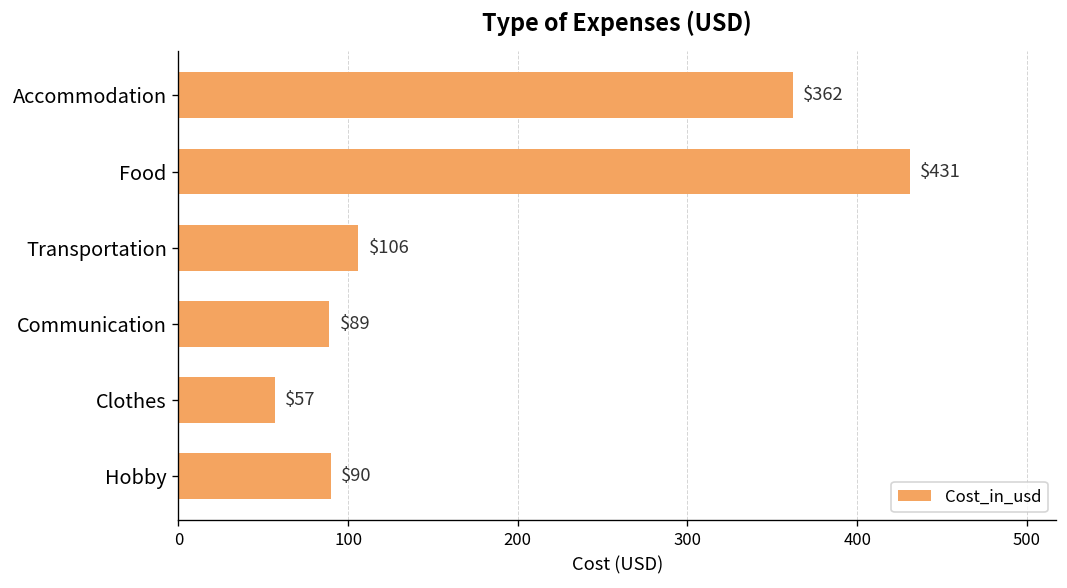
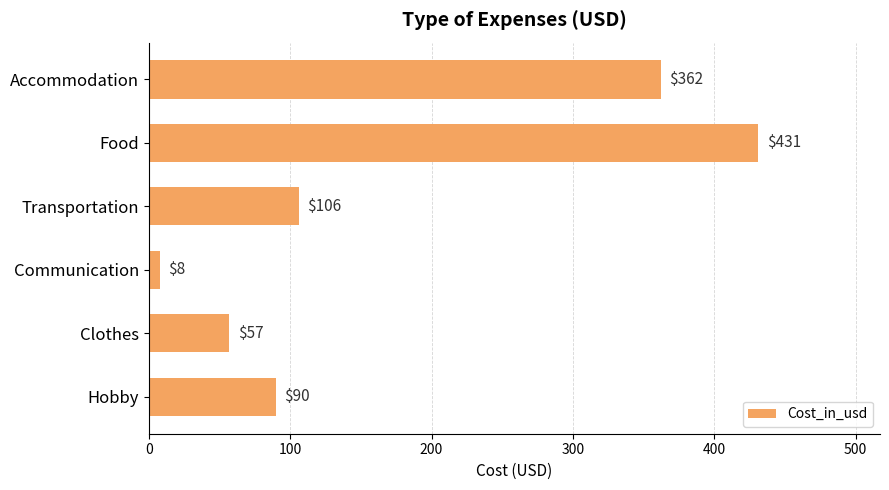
Communication: $89 -> $8
